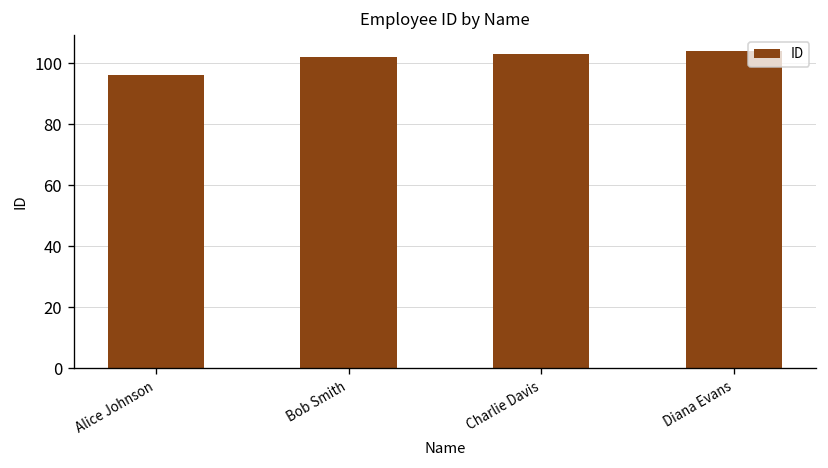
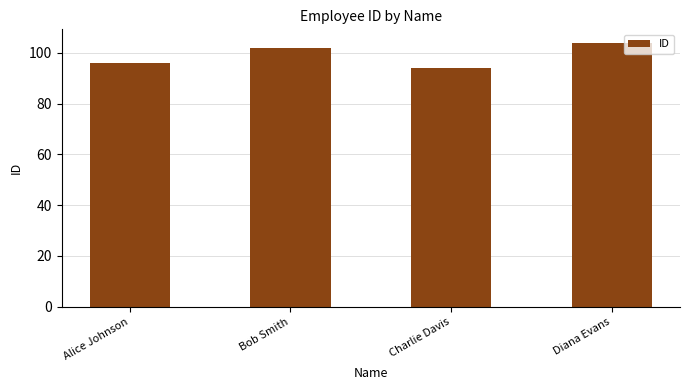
Charlie Davis: 103 -> 94
